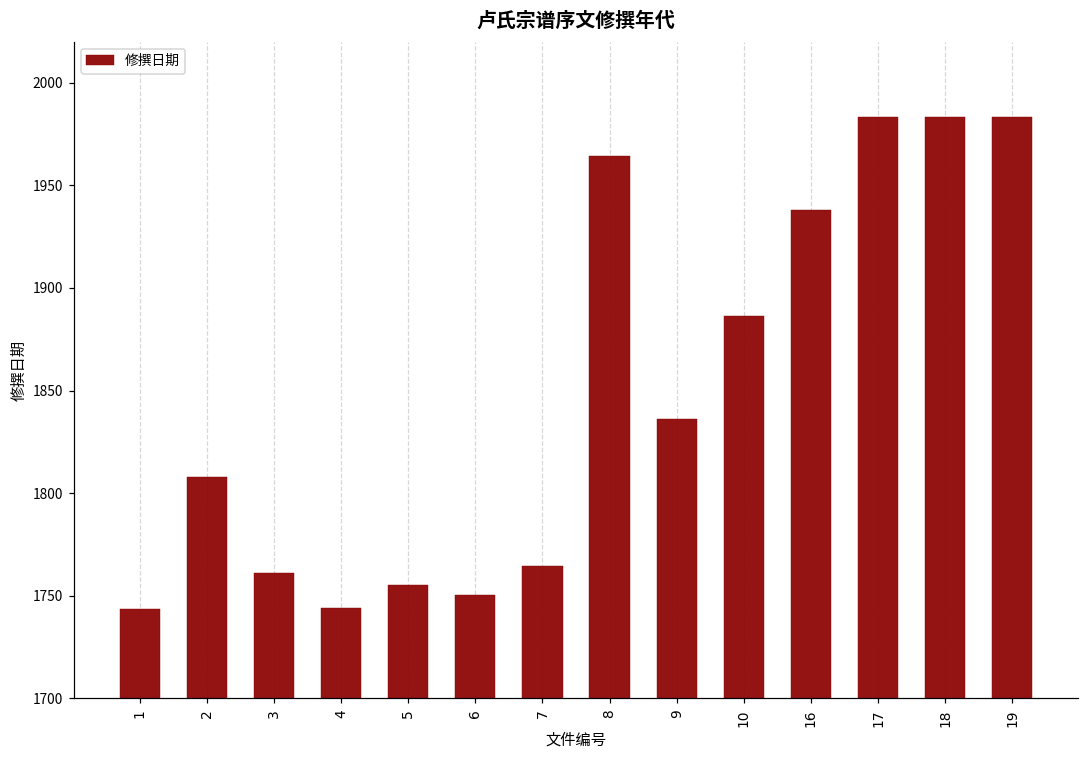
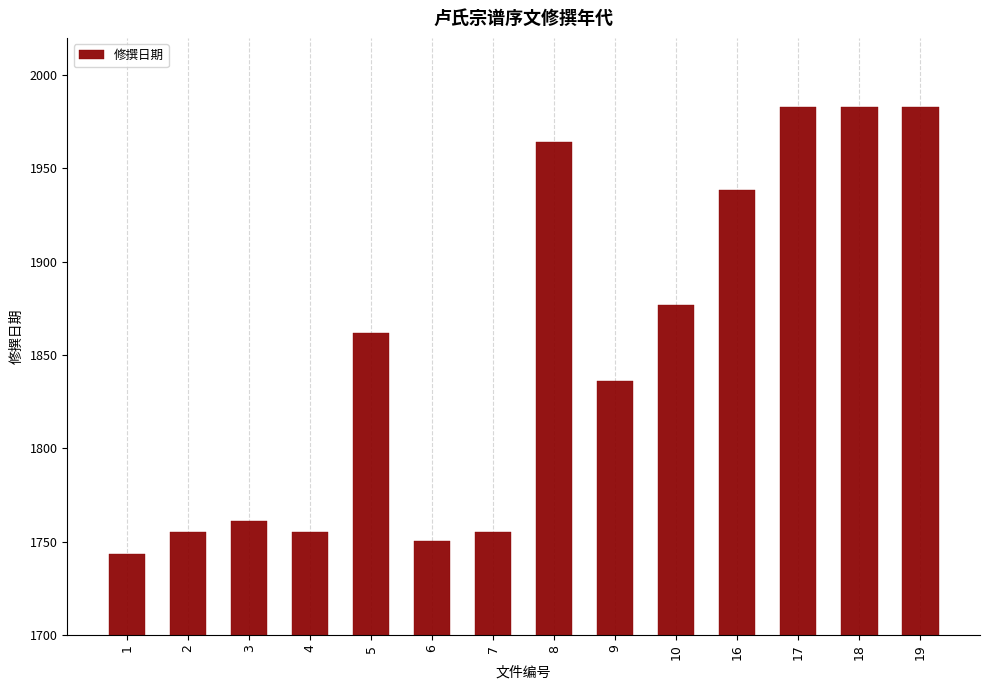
2: 1808 -> 1755
4: 1744 -> 1755
5: 1755 -> 1862
7: 1765 -> 1755
10: 1886 -> 1877
